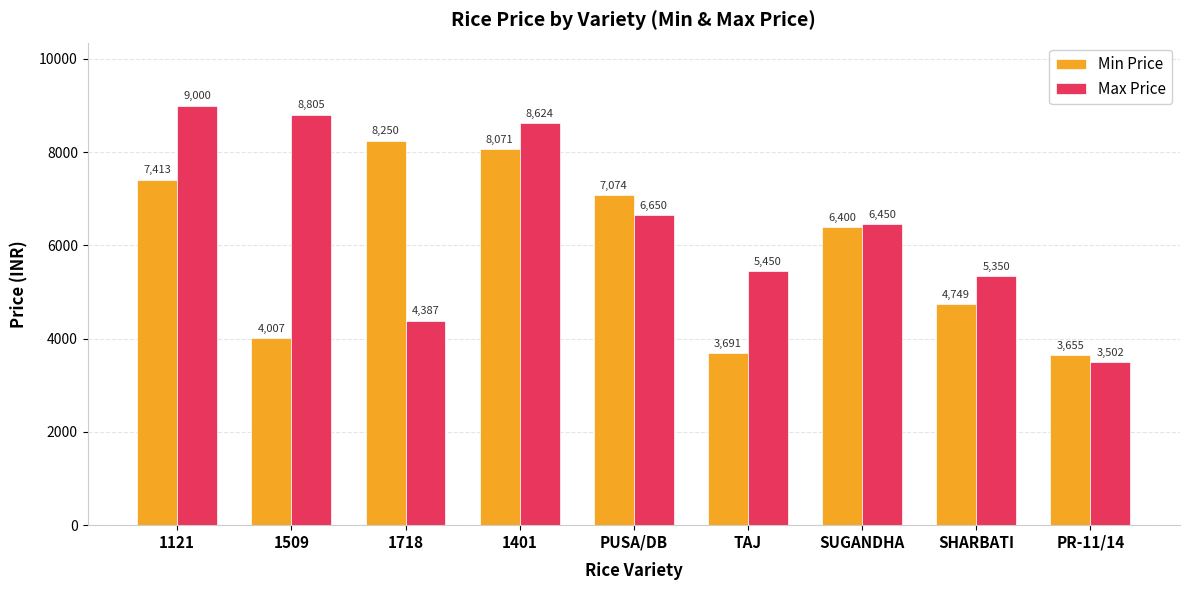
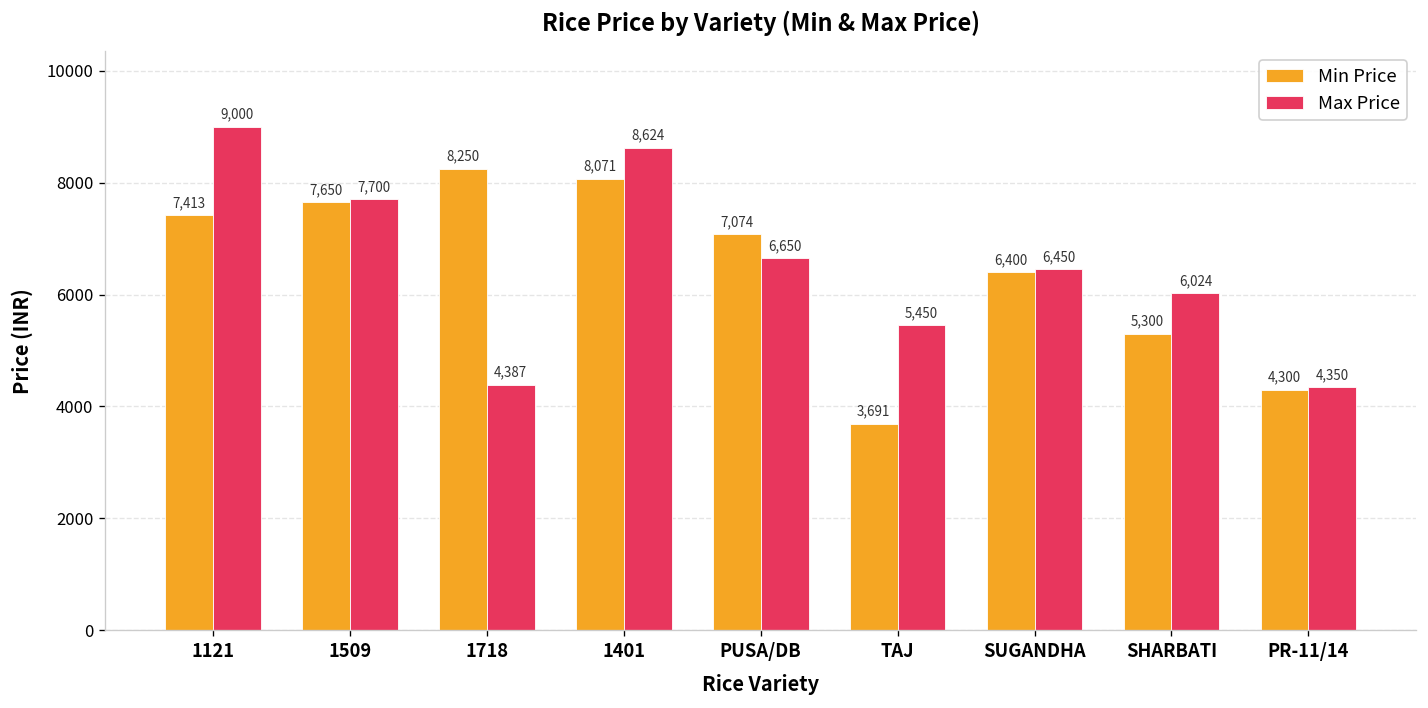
Min Price, 1509: 4,007 -> 7,650
Max Price, 1509: 8,805 -> 7,700
Min Price, SHARBATI: 4,749 -> 5,300
Max Price, SHARBATI: 5,350 -> 6,024
Min Price, PR-11/14: 3,655 -> 4,300
Max Price, PR-11/14: 3,502 -> 4,350
